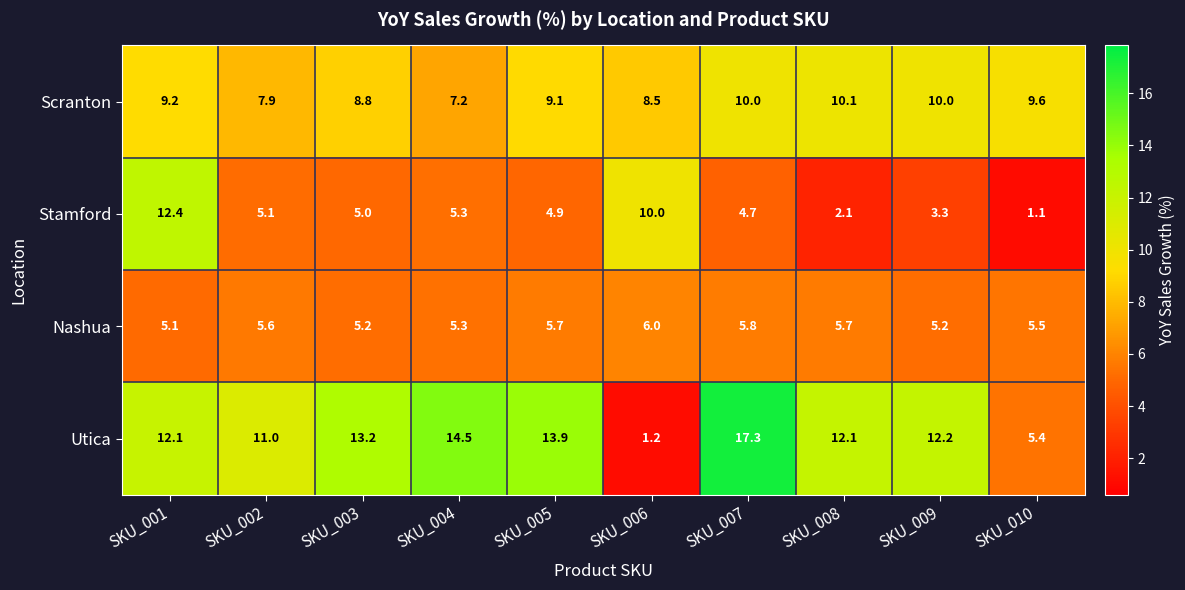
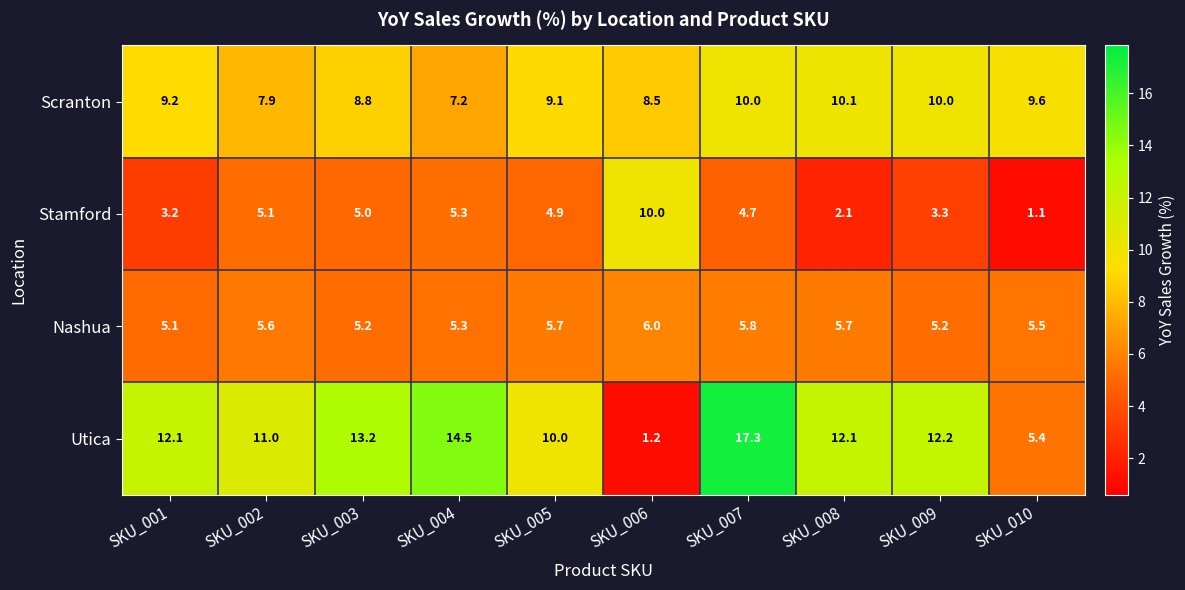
Stamford, SKU_001: 12.4 -> 3.2
Utica, SKU_005: 13.9 -> 10.0
